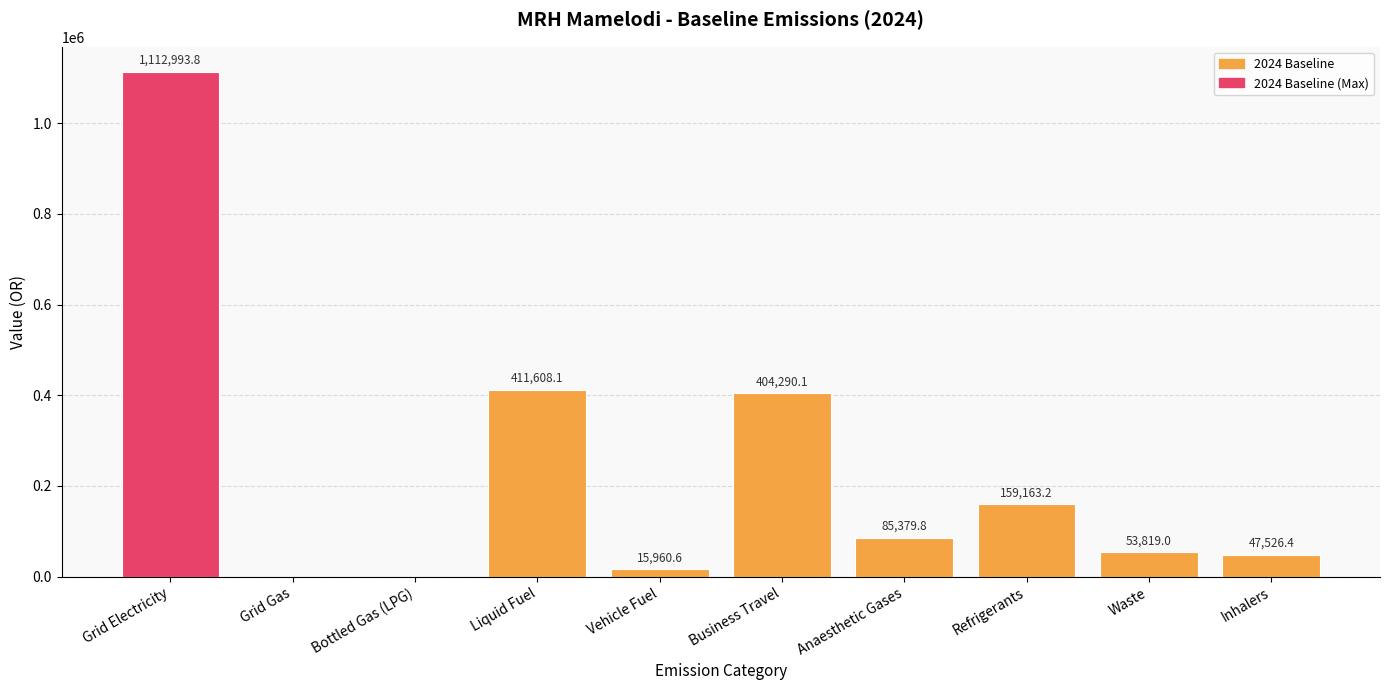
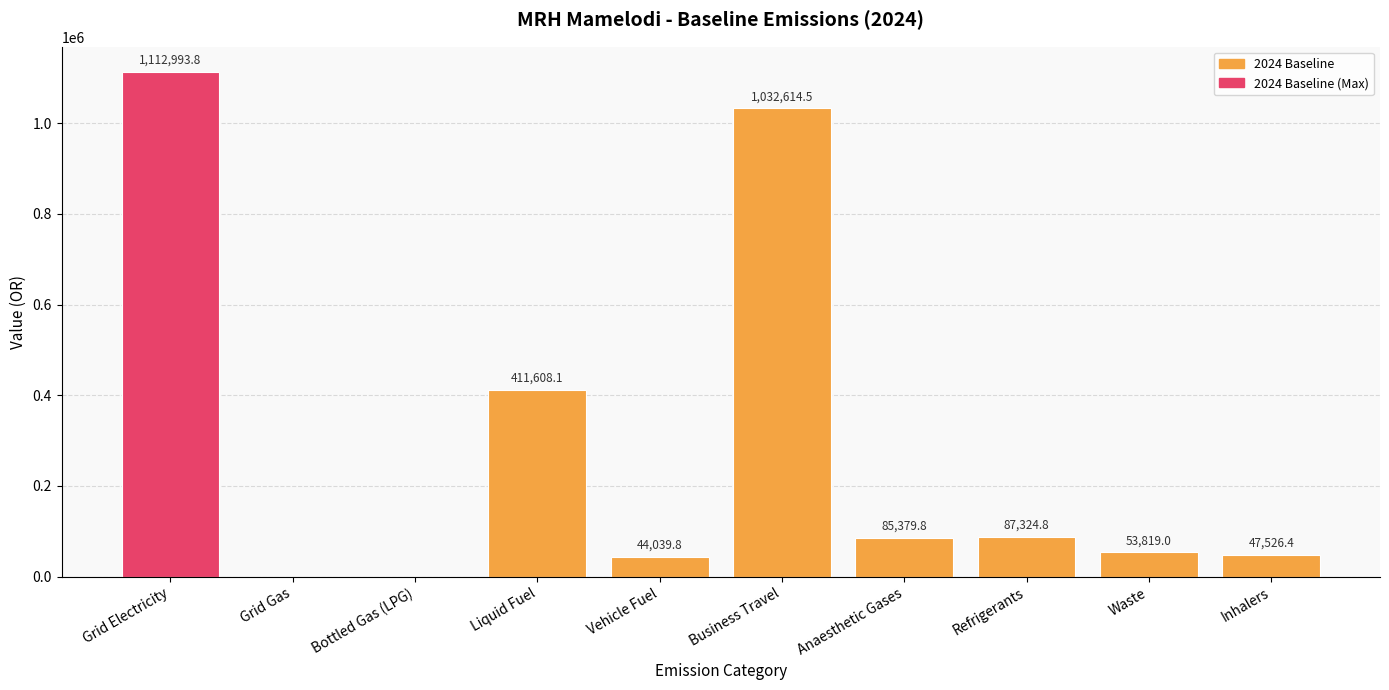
Vehicle Fuel: 15,960.6 -> 44,039.8
Business Travel: 404,290.1 -> 1,032,614.5
Refrigerants: 159,163.2 -> 87,324.8
